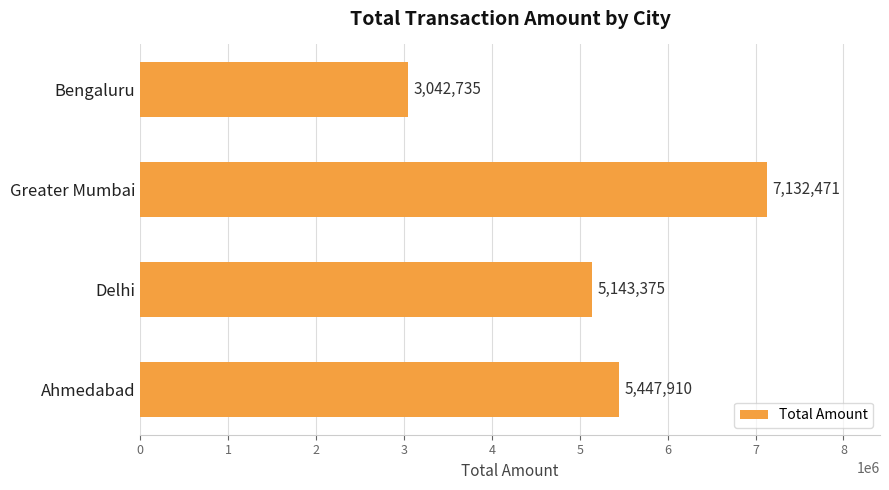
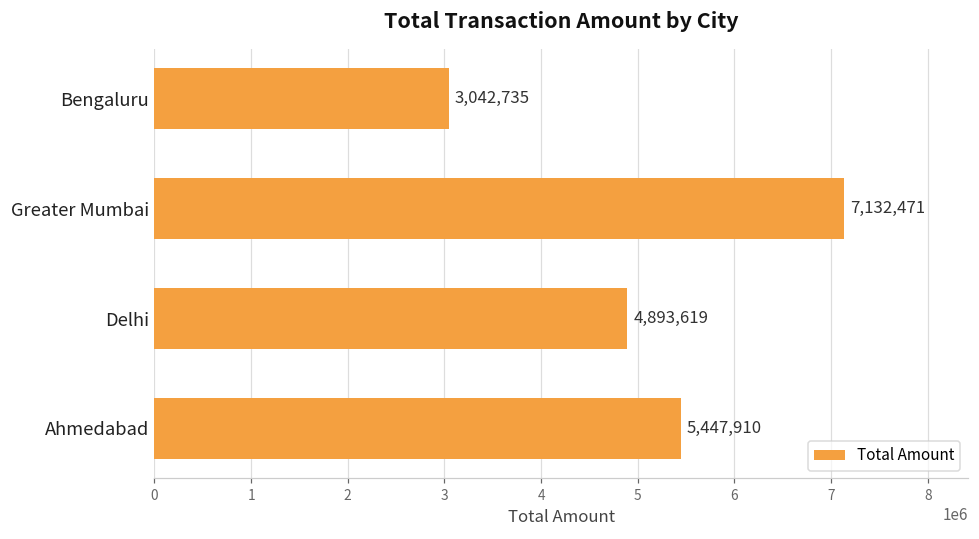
Delhi: 5,143,375 -> 4,893,619
